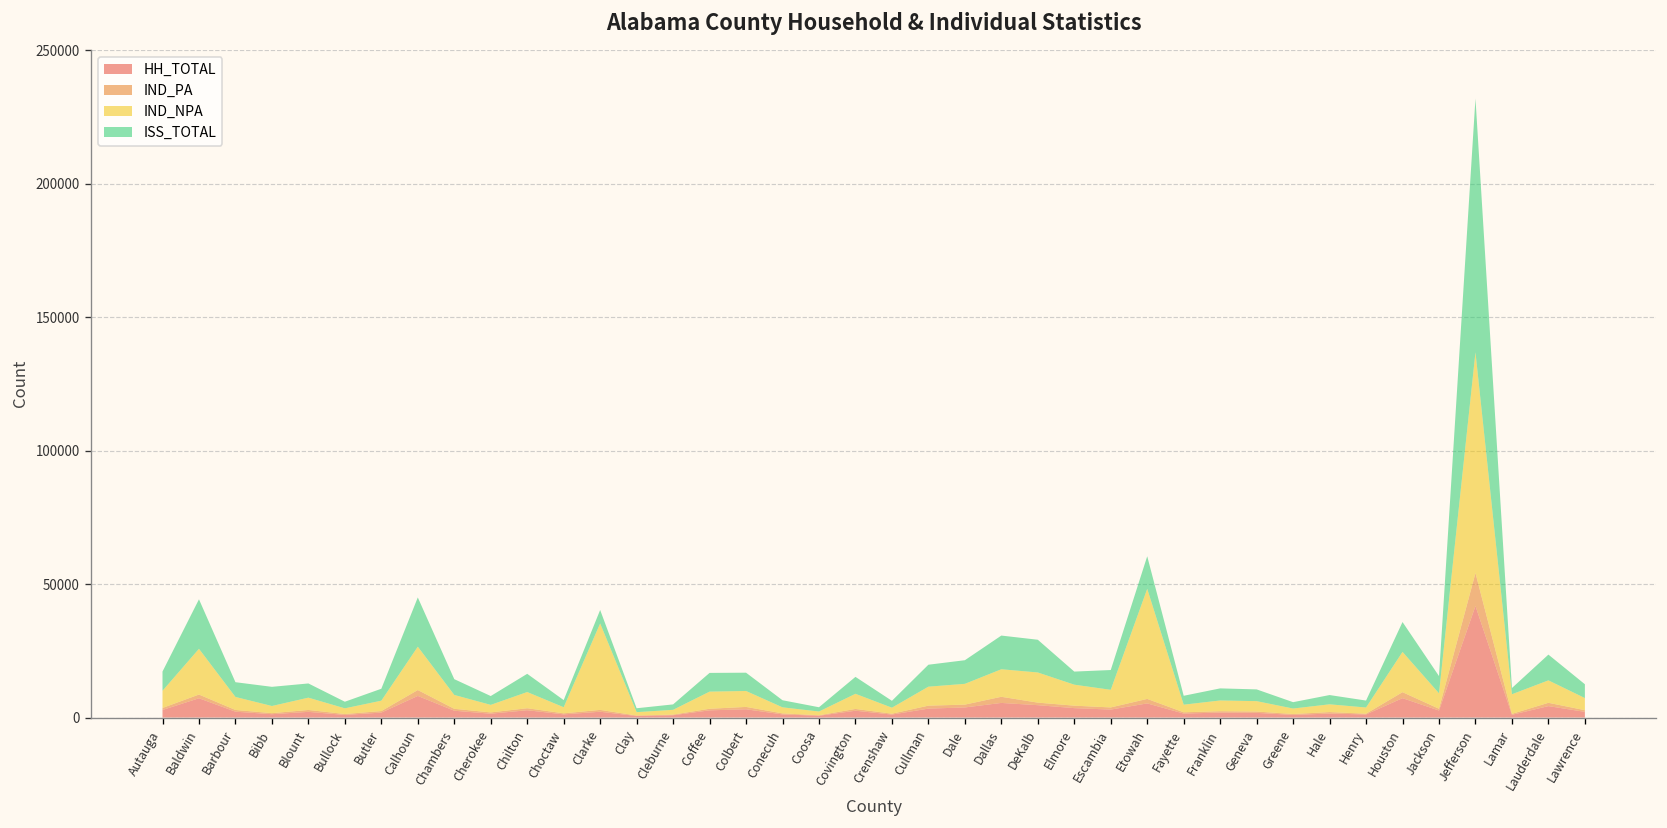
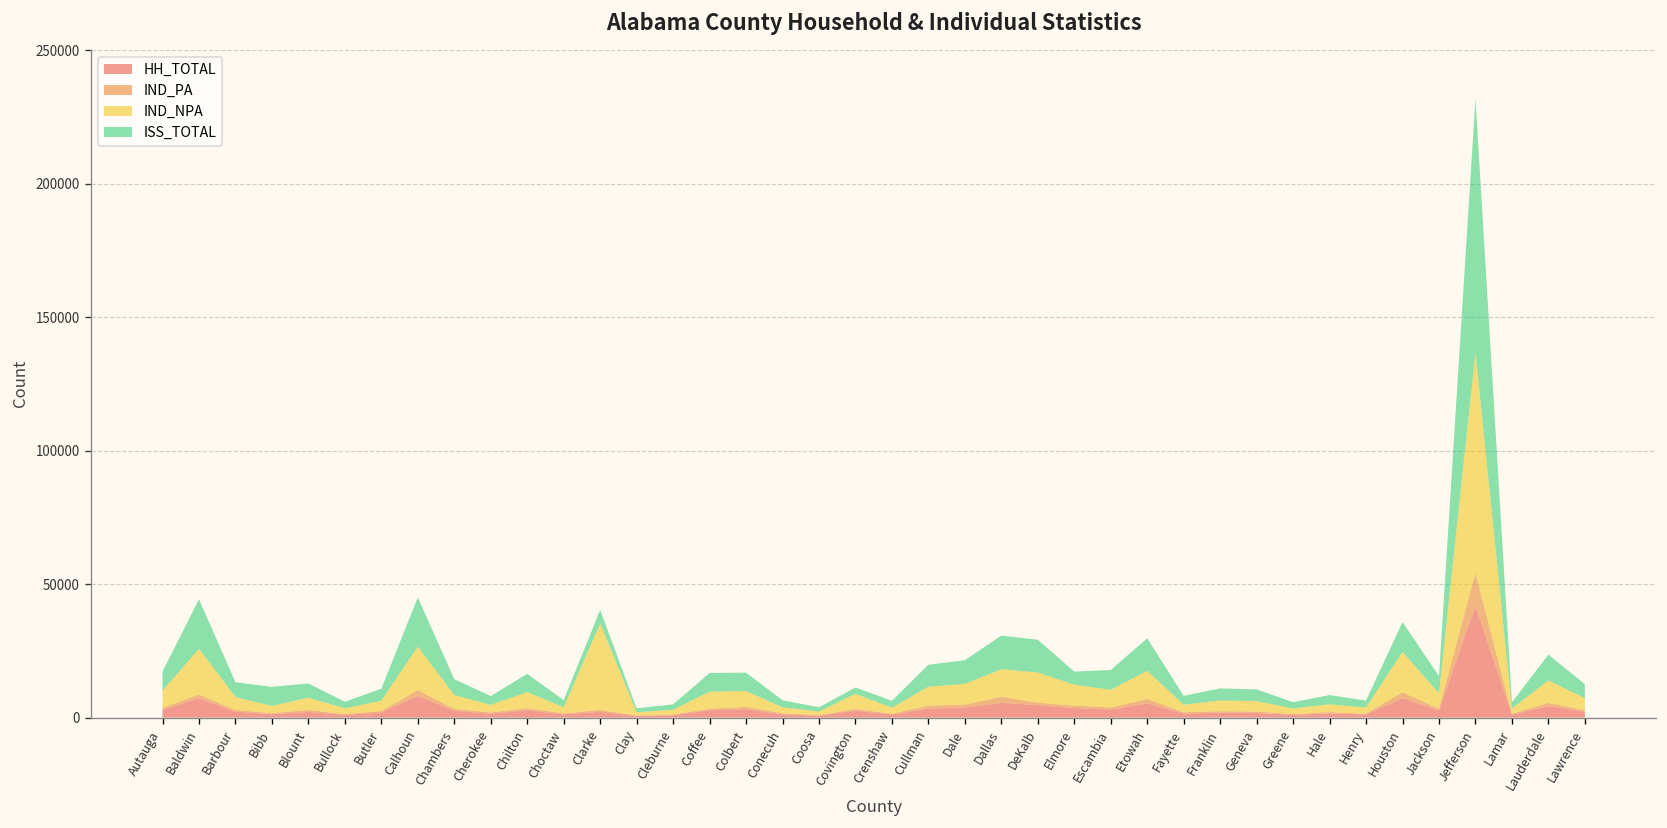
ISS_TOTAL, Covington: 6000 -> 2000
IND_NPA, Etowah: 41000 -> 11000
IND_NPA, Lamar: 7000 -> 2000
